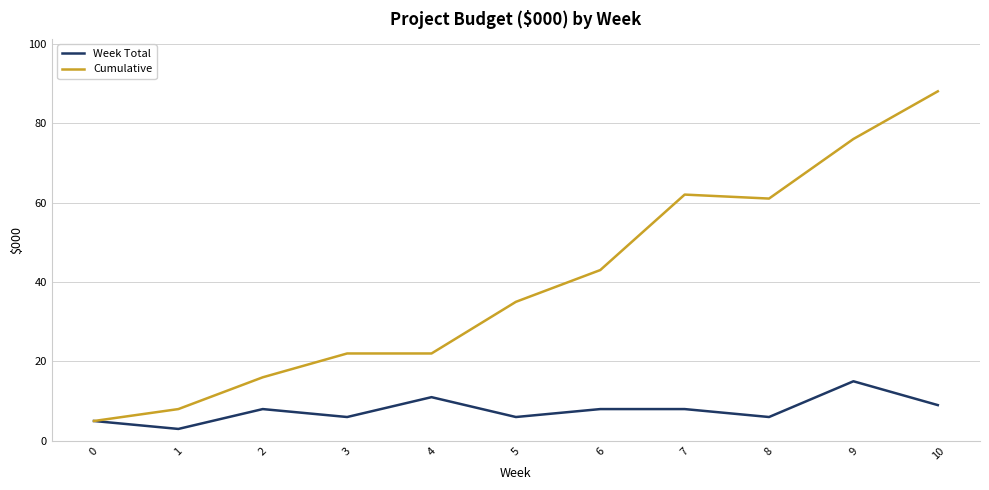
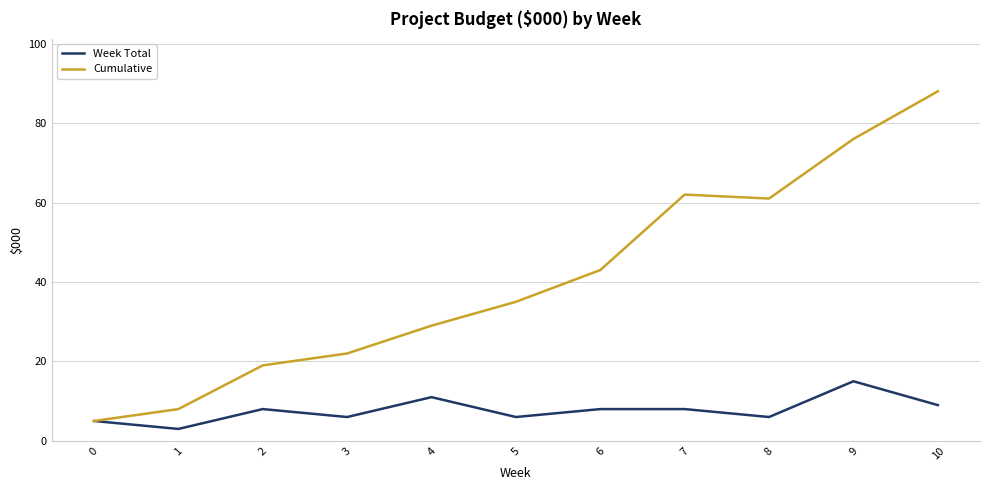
Cumulative, 2: 16 -> 19
Cumulative, 4: 22 -> 29
